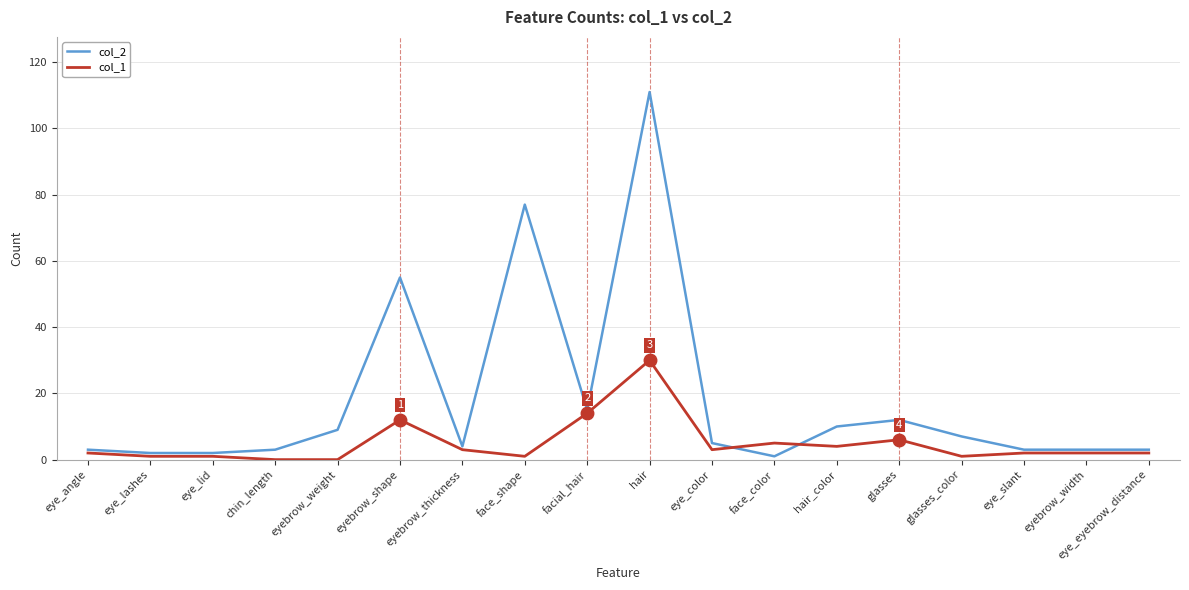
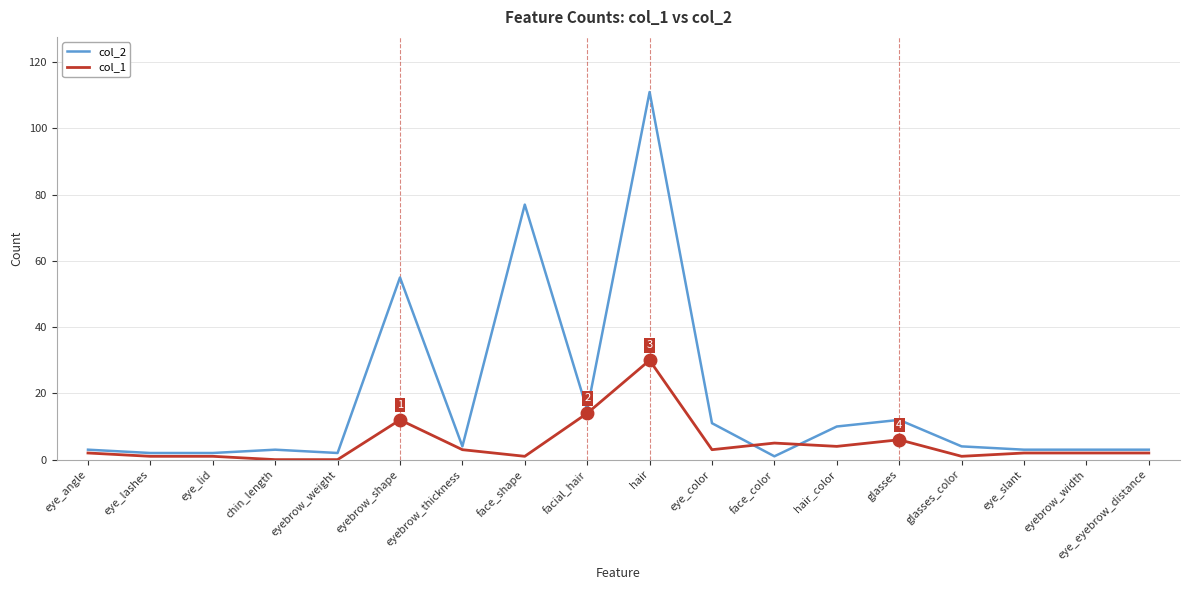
col_2, eyebrow_weight: 9 -> 2
col_2, eye_color: 5 -> 11
col_2, glasses_color: 7 -> 4
